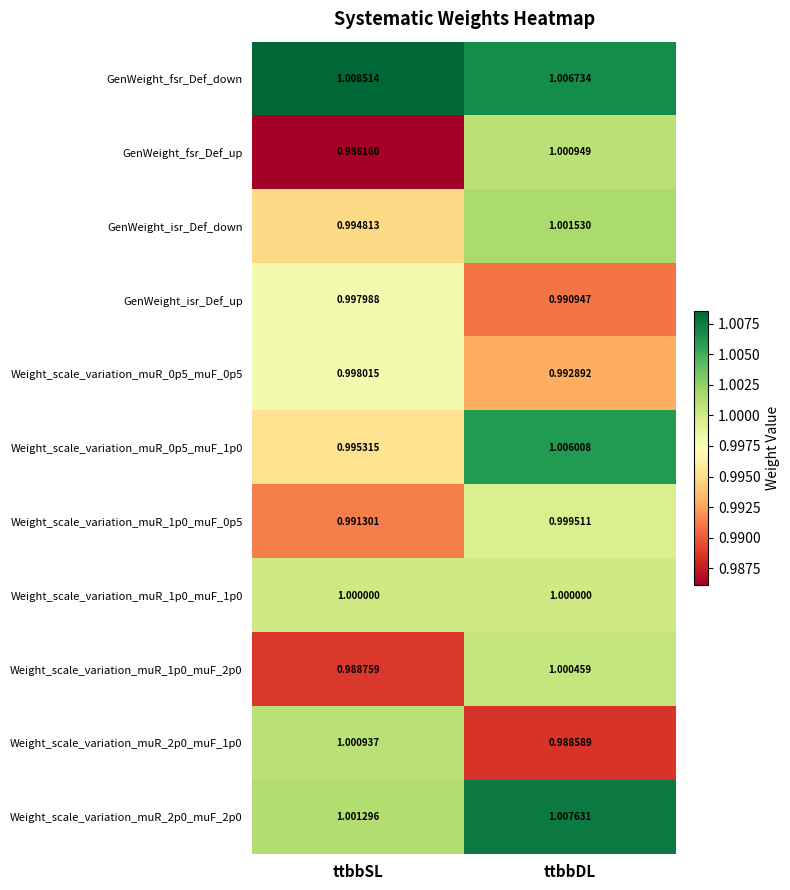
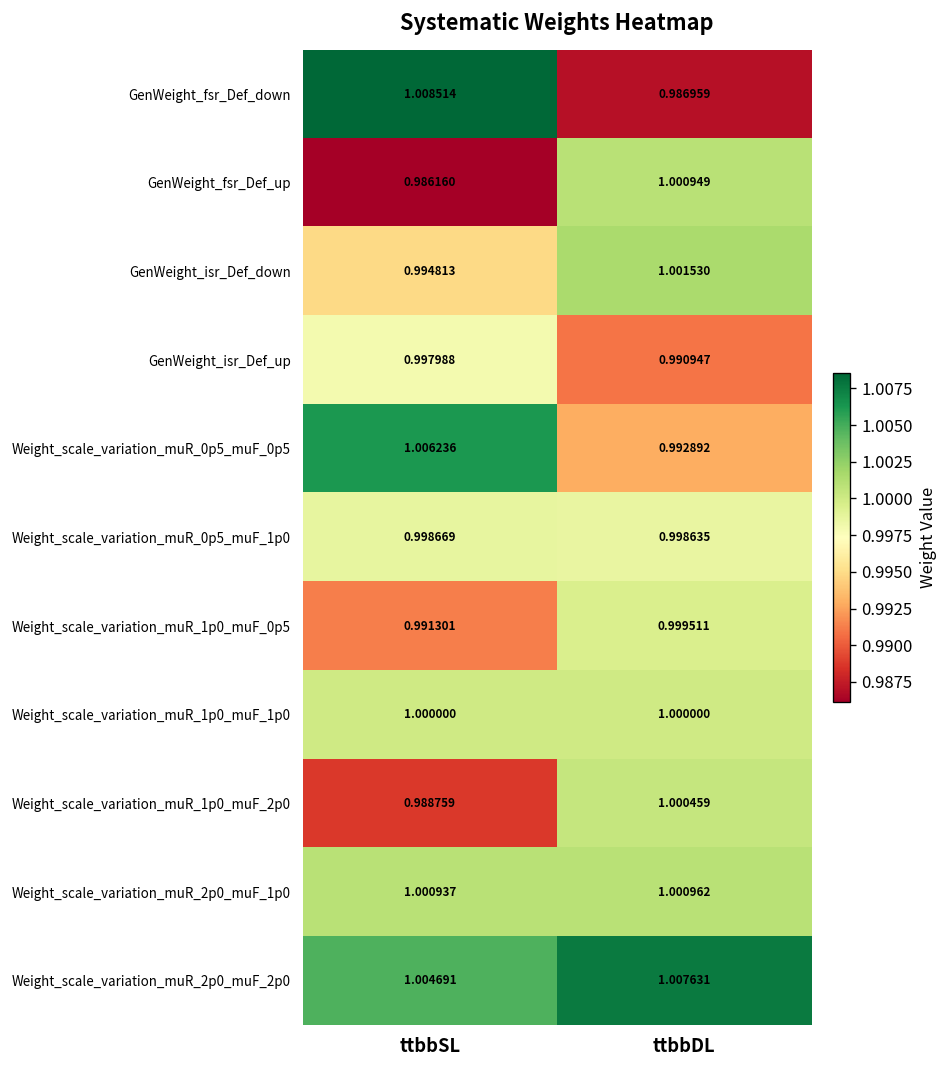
GenWeight_fsr_Def_down, ttbbDL: 1.006734 -> 0.986959
Weight_scale_variation_muR_0p5_muF_0p5, ttbbSL: 0.998015 -> 1.006236
Weight_scale_variation_muR_0p5_muF_1p0, ttbbSL: 0.995315 -> 0.998669
Weight_scale_variation_muR_0p5_muF_1p0, ttbbDL: 1.006008 -> 0.998635
Weight_scale_variation_muR_2p0_muF_1p0, ttbbDL: 0.988589 -> 1.000962
Weight_scale_variation_muR_2p0_muF_2p0, ttbbSL: 1.001296 -> 1.004691
